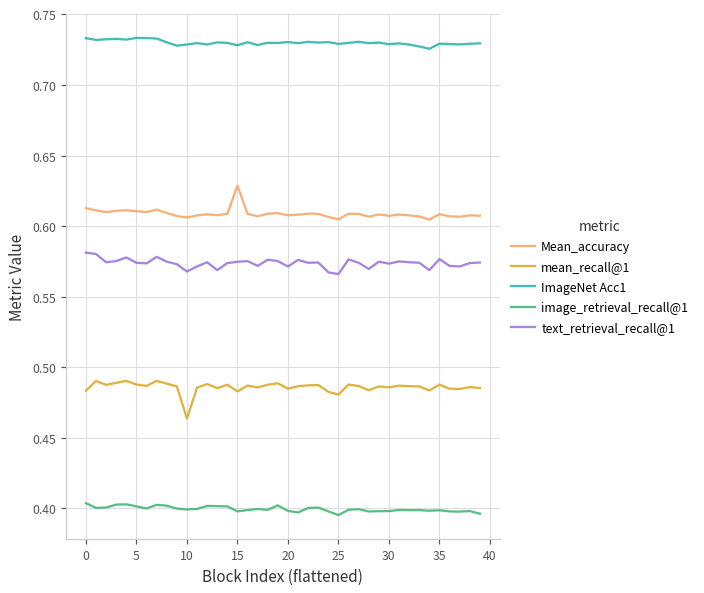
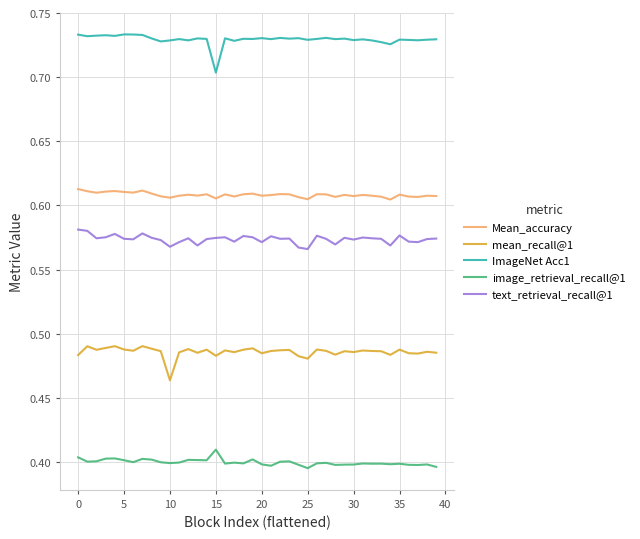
Mean_accuracy, 15: 0.629 -> 0.605
ImageNet Acc1, 15: 0.728 -> 0.704
image_retrieval_recall@1, 15: 0.398 -> 0.410
